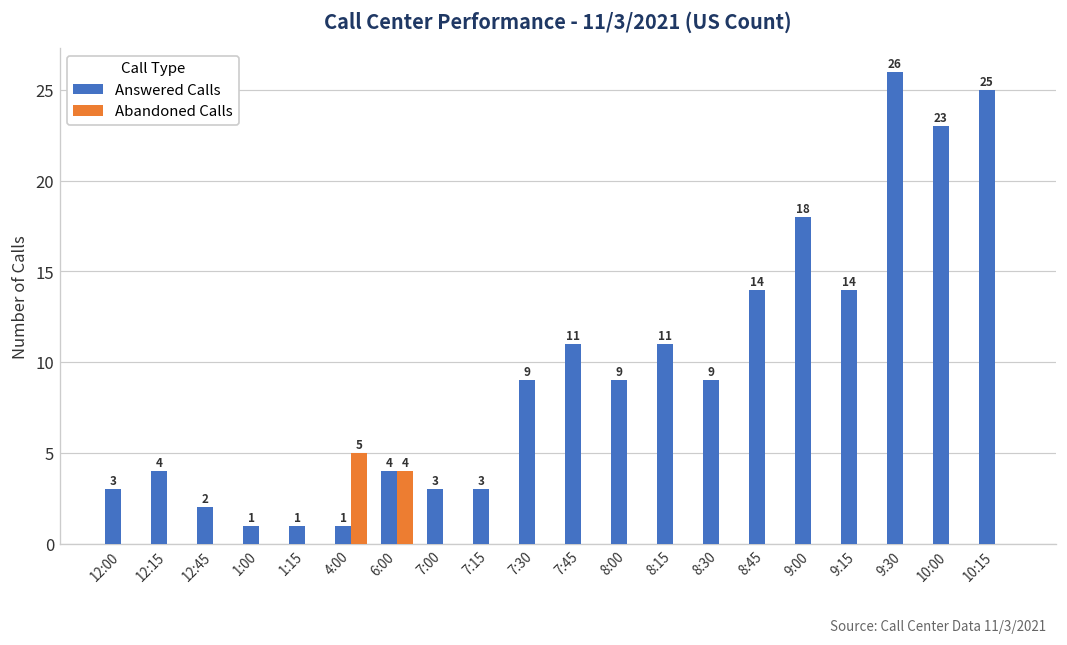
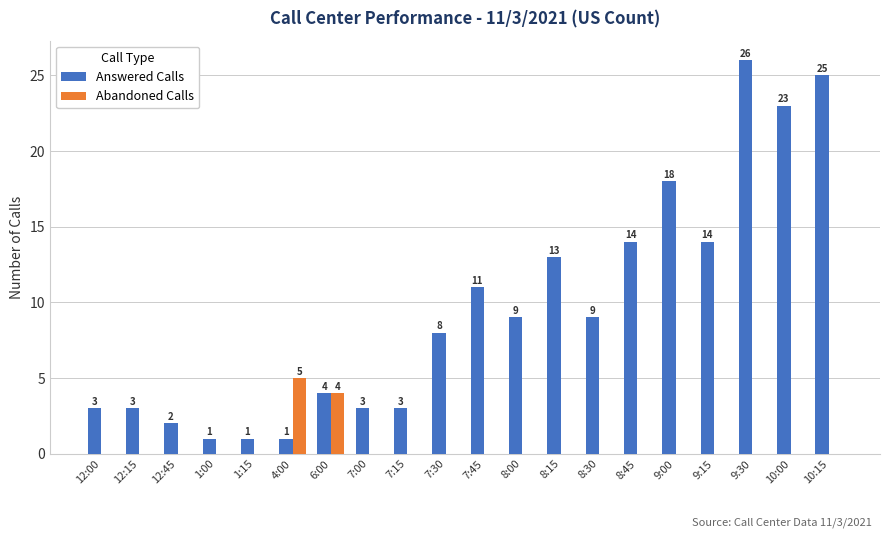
Answered Calls, 12:15: 4 -> 3
Answered Calls, 7:30: 9 -> 8
Answered Calls, 8:15: 11 -> 13
